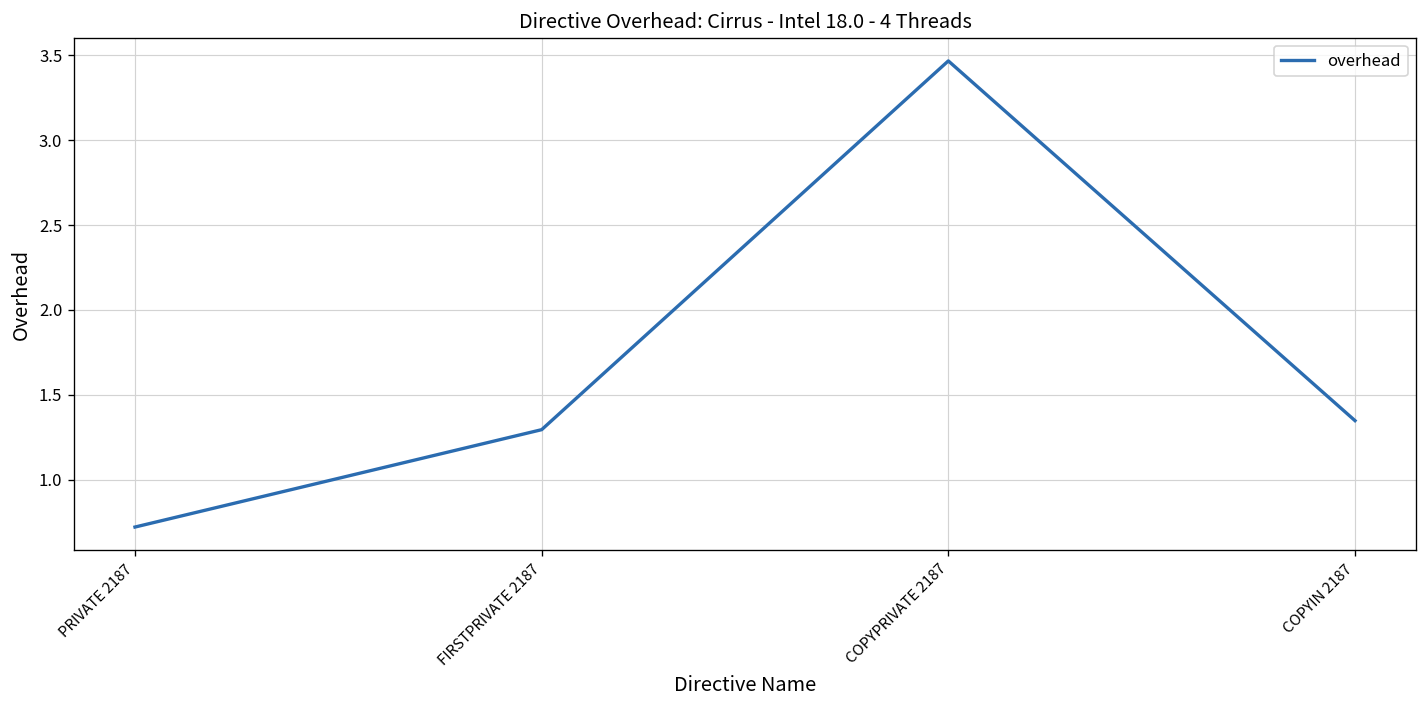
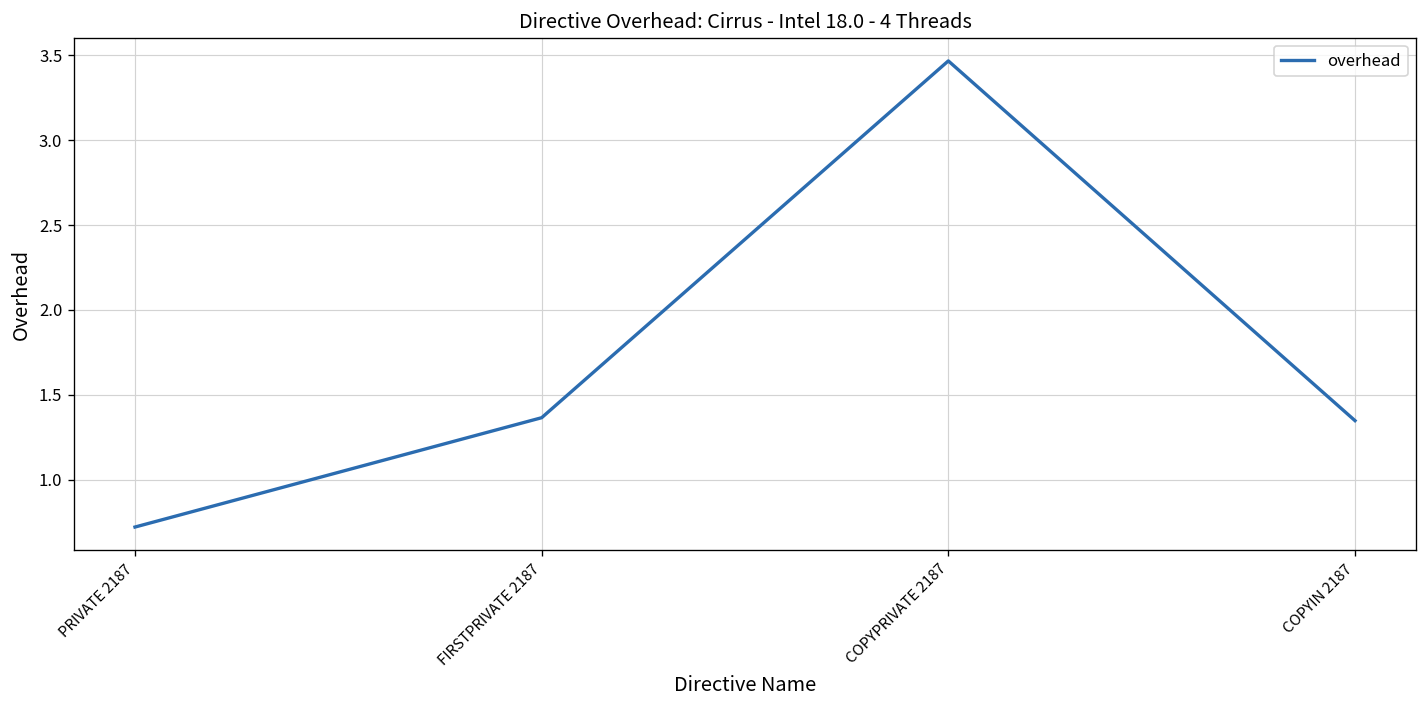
FIRSTPRIVATE 2187: 1.30 -> 1.37
